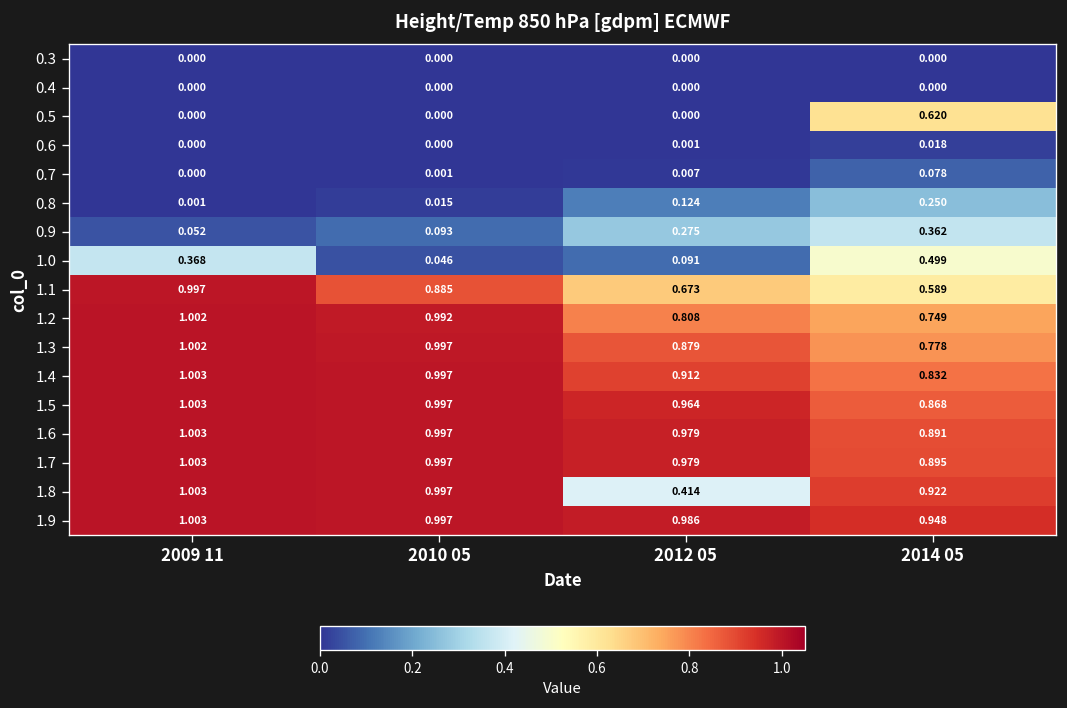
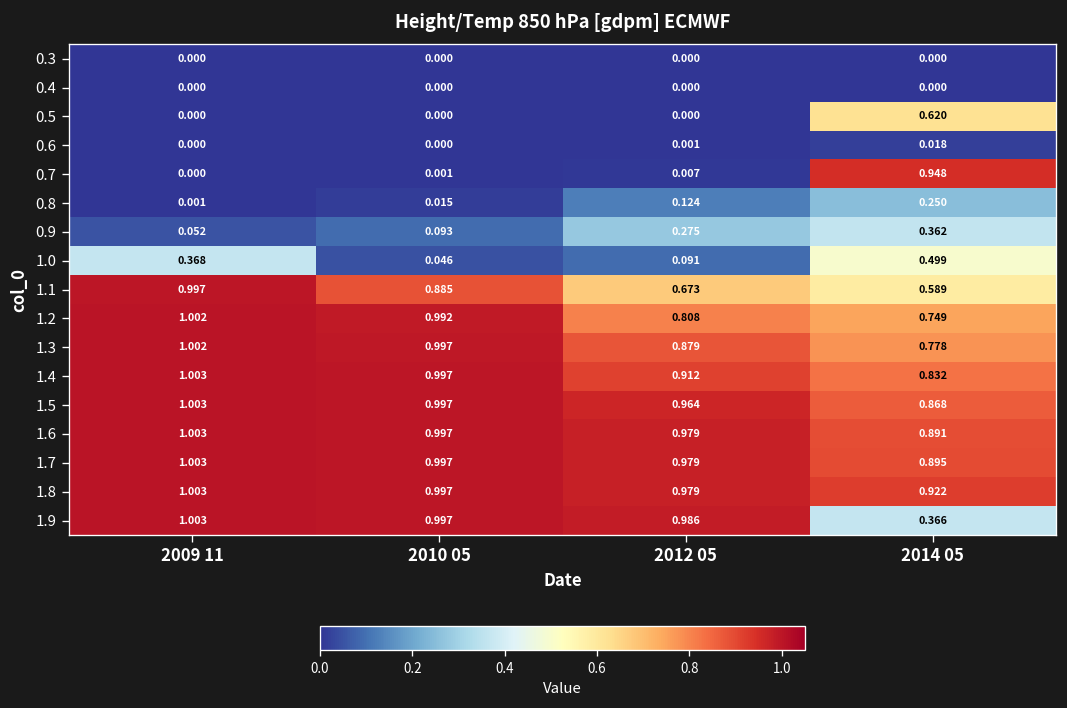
0.7, 2014 05: 0.078 -> 0.948
1.8, 2012 05: 0.414 -> 0.979
1.9, 2014 05: 0.948 -> 0.366
